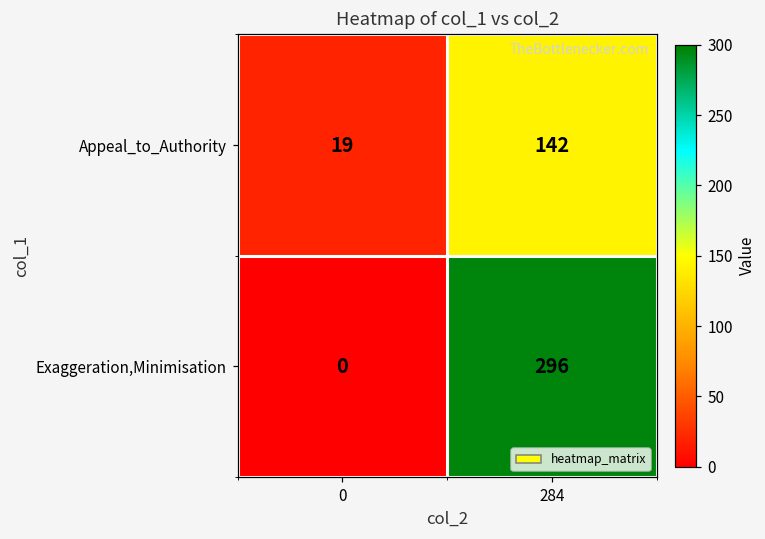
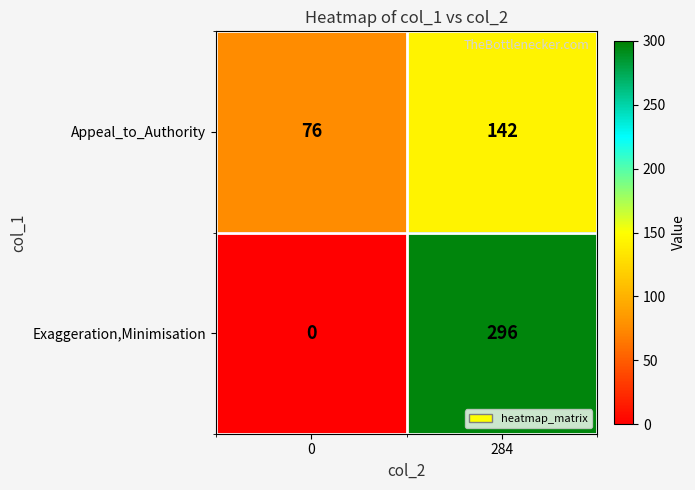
Appeal_to_Authority, 0: 19 -> 76
